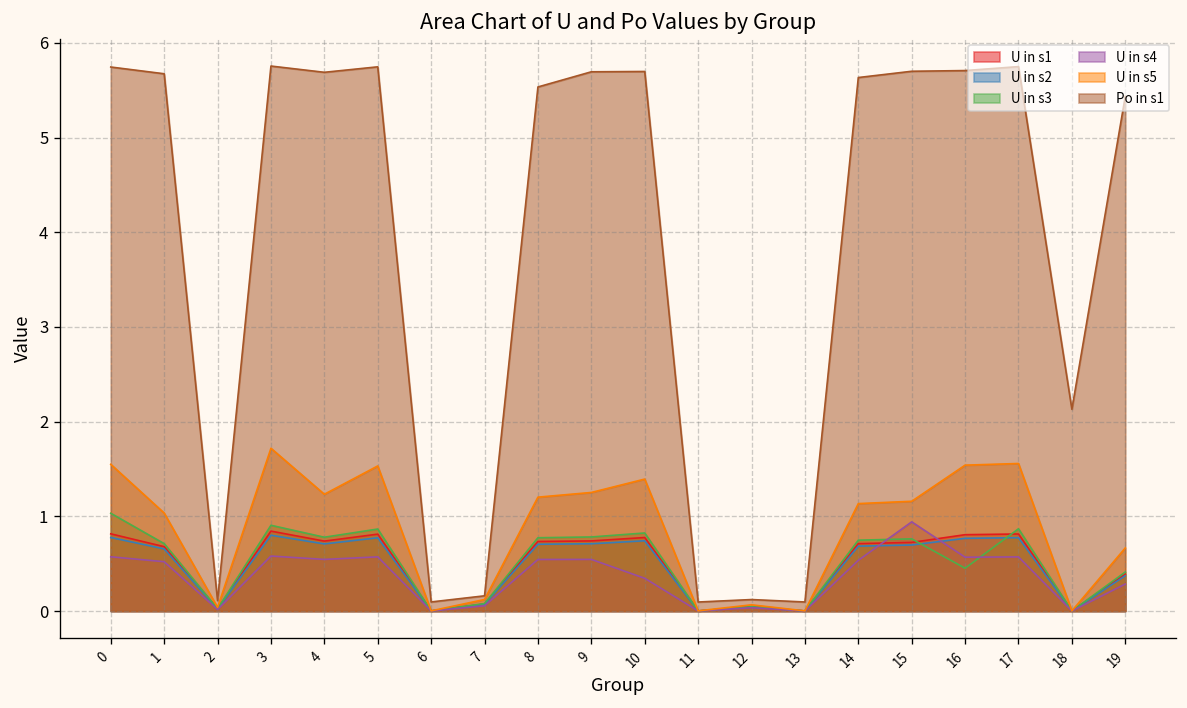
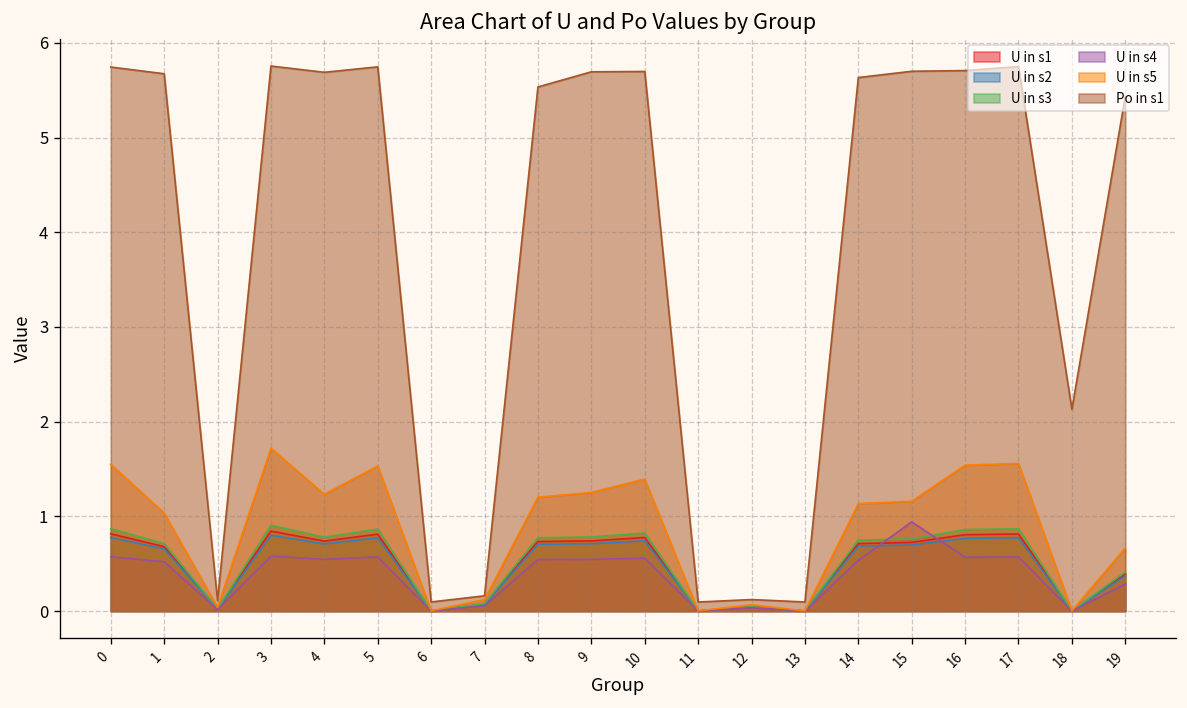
U in s3, 0: 1.0 -> 0.9
U in s4, 10: 0.3 -> 0.6
U in s3, 16: 0.5 -> 0.9
